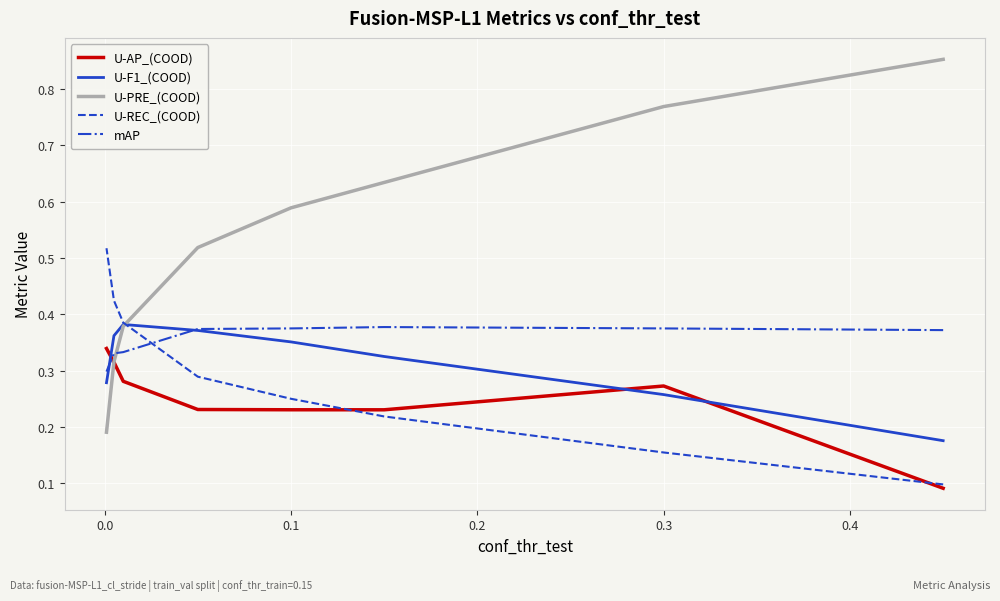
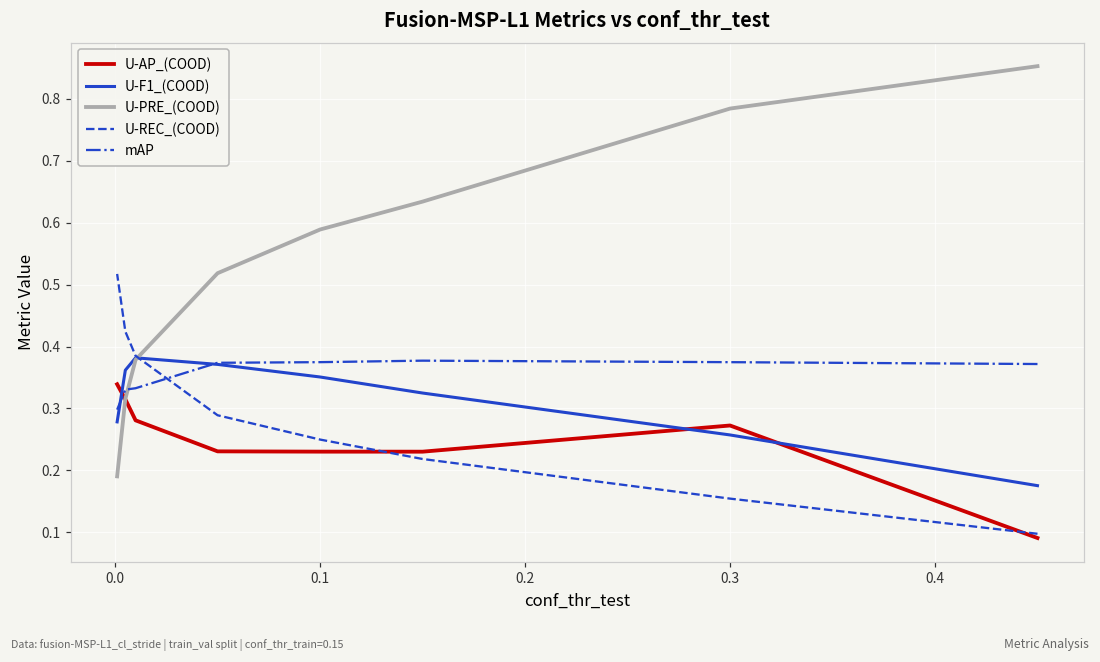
U-PRE_(COOD), 0.3: 0.77 -> 0.78
